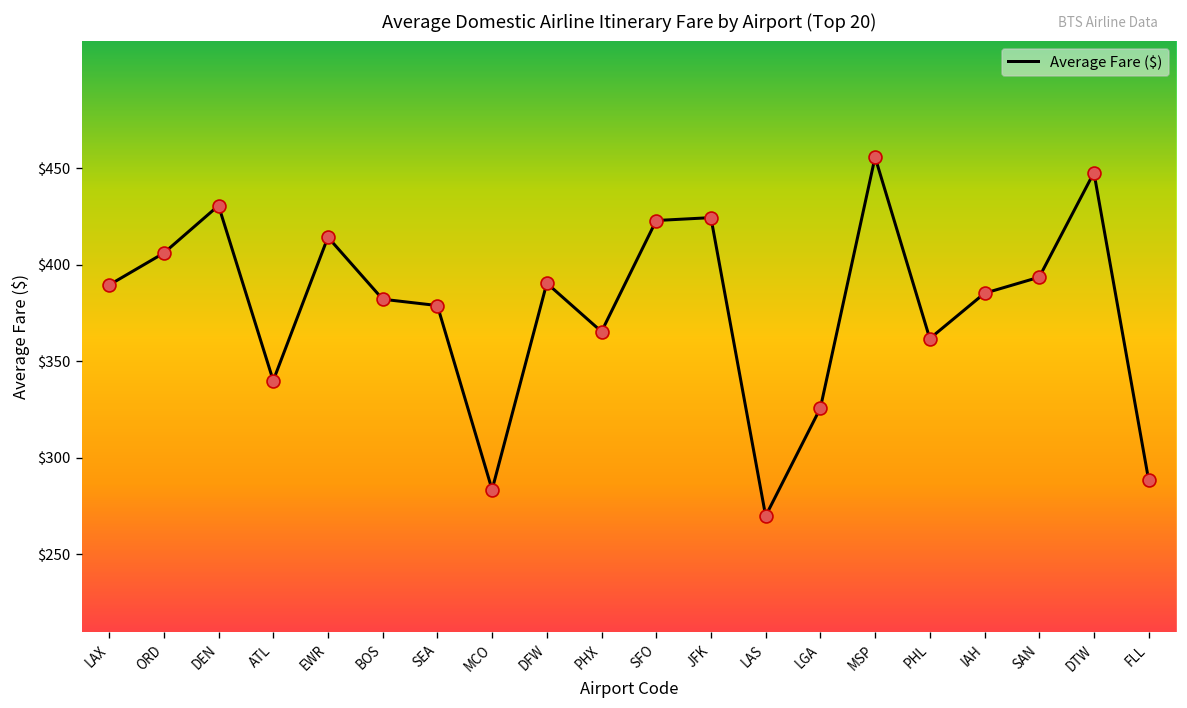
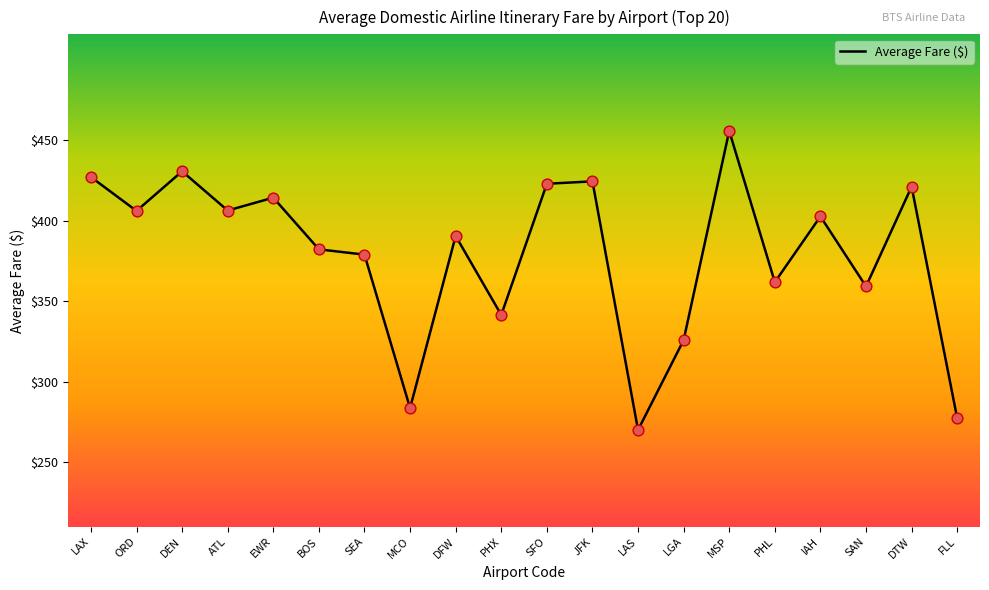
LAX: $389 -> $427
ATL: $340 -> $406
PHX: $365 -> $341
IAH: $385 -> $403
SAN: $394 -> $359
DTW: $448 -> $421
FLL: $289 -> $277
